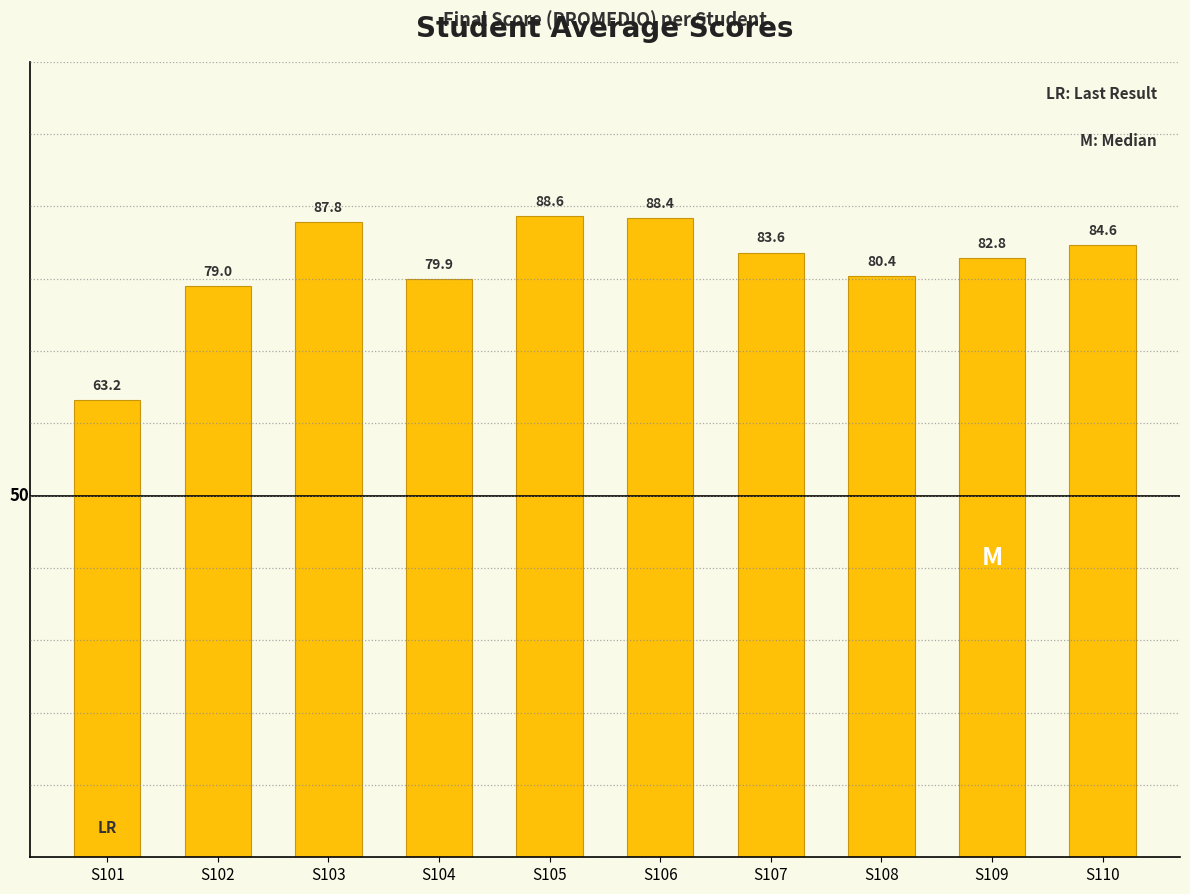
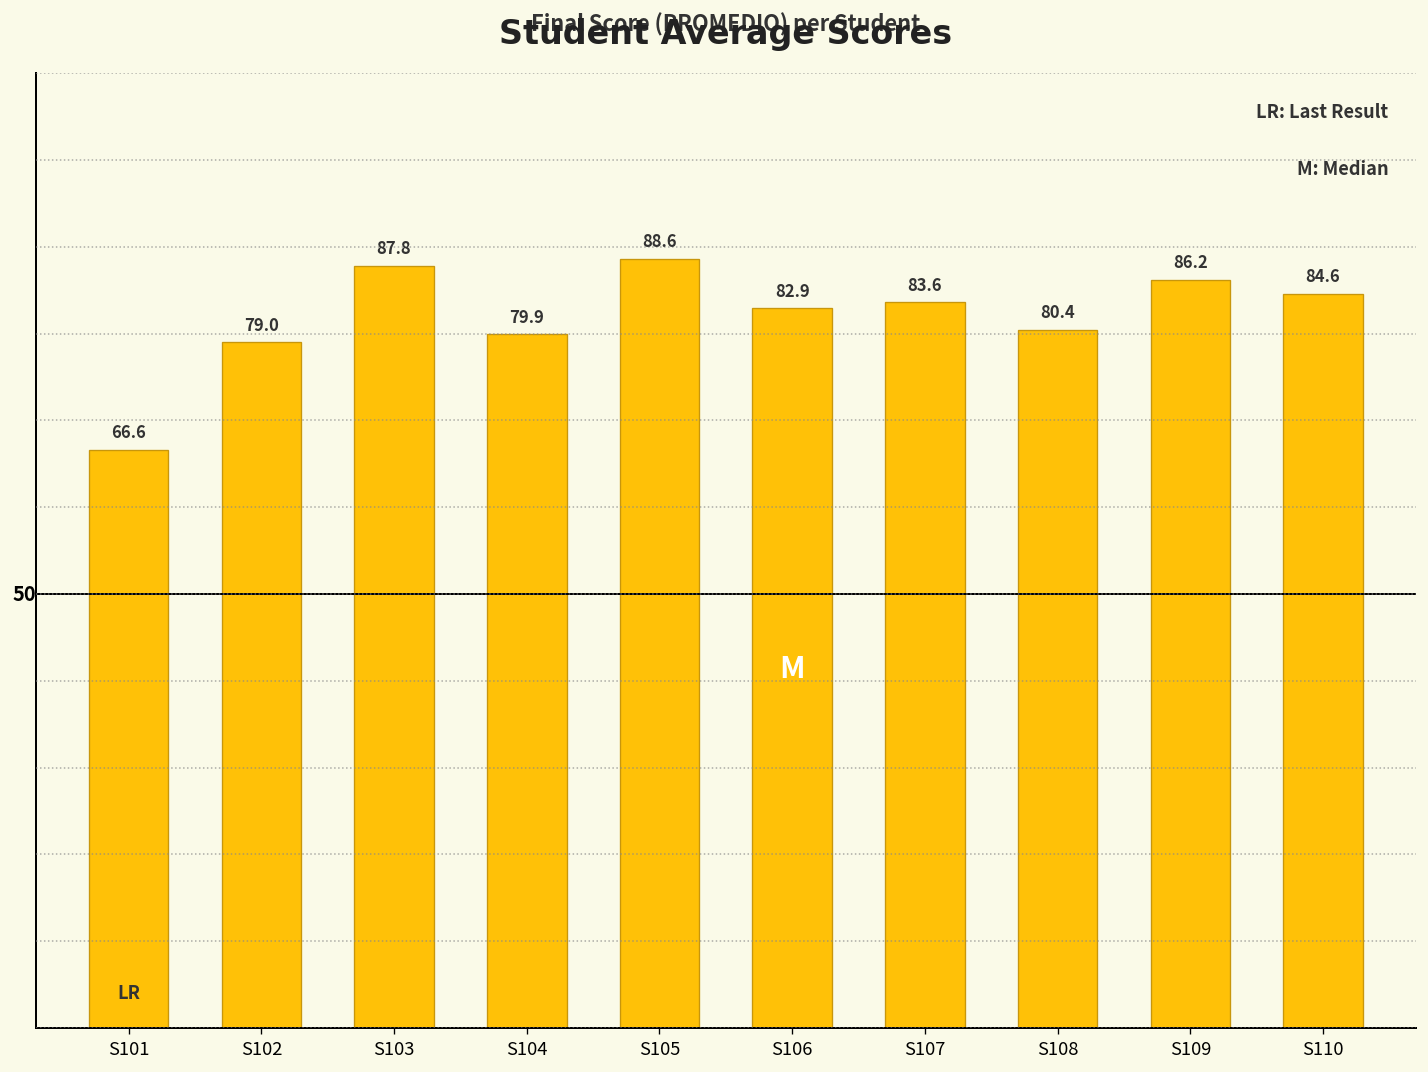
S101: 63.2 -> 66.6
S106: 88.4 -> 82.9
S109: 82.8 -> 86.2
